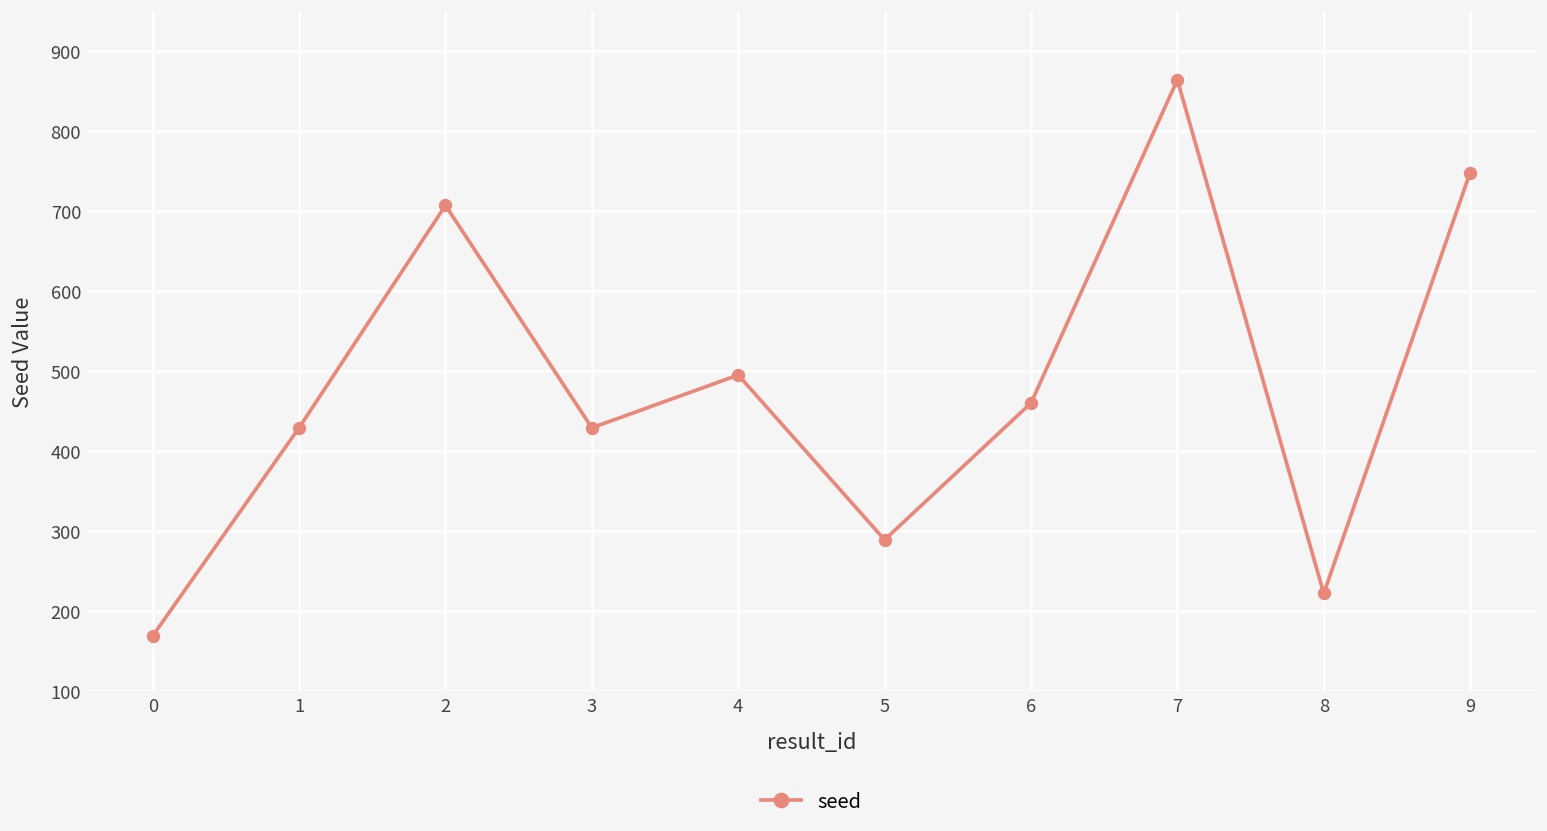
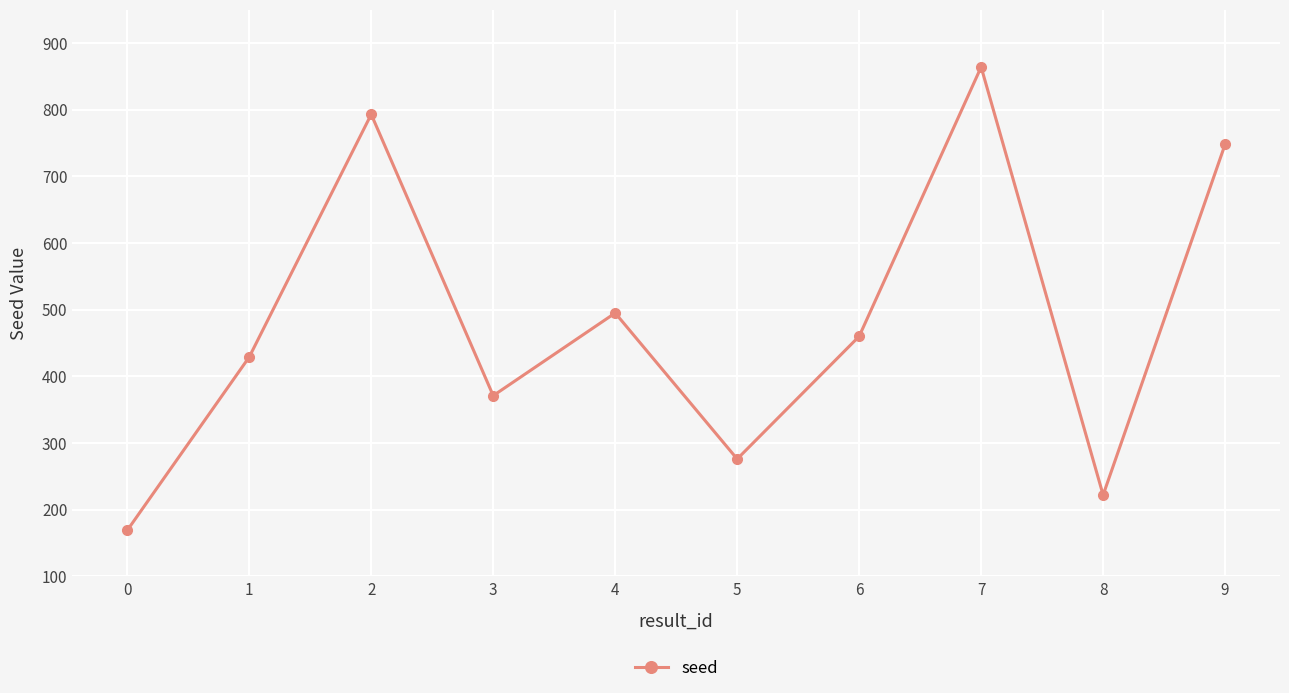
2: 710 -> 790
3: 430 -> 370
5: 290 -> 280
